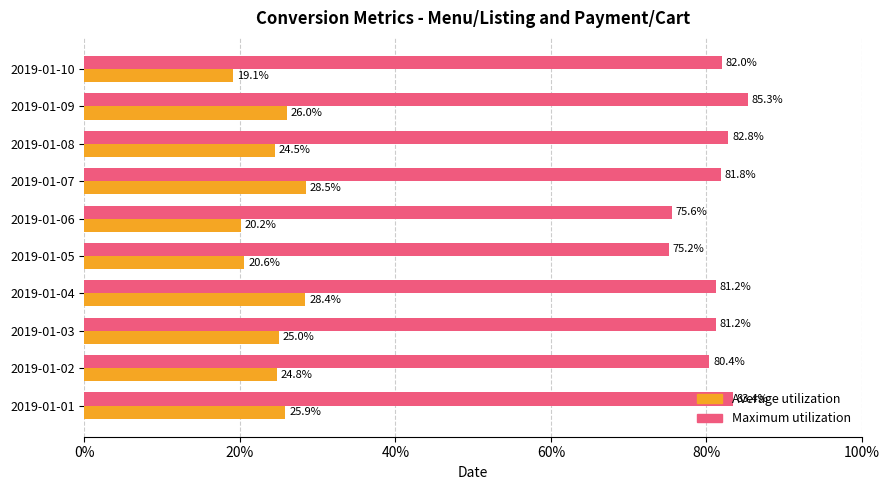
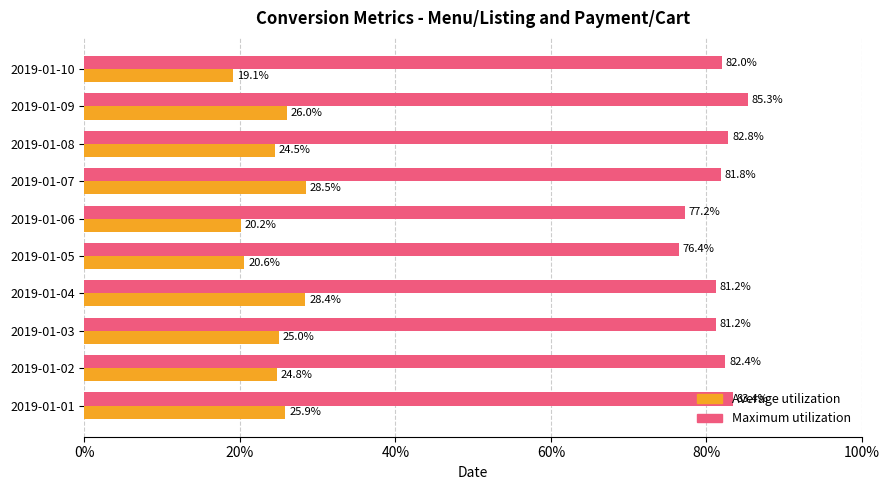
Maximum utilization, 2019-01-06: 75.6% -> 77.2%
Maximum utilization, 2019-01-05: 75.2% -> 76.4%
Maximum utilization, 2019-01-02: 80.4% -> 82.4%
